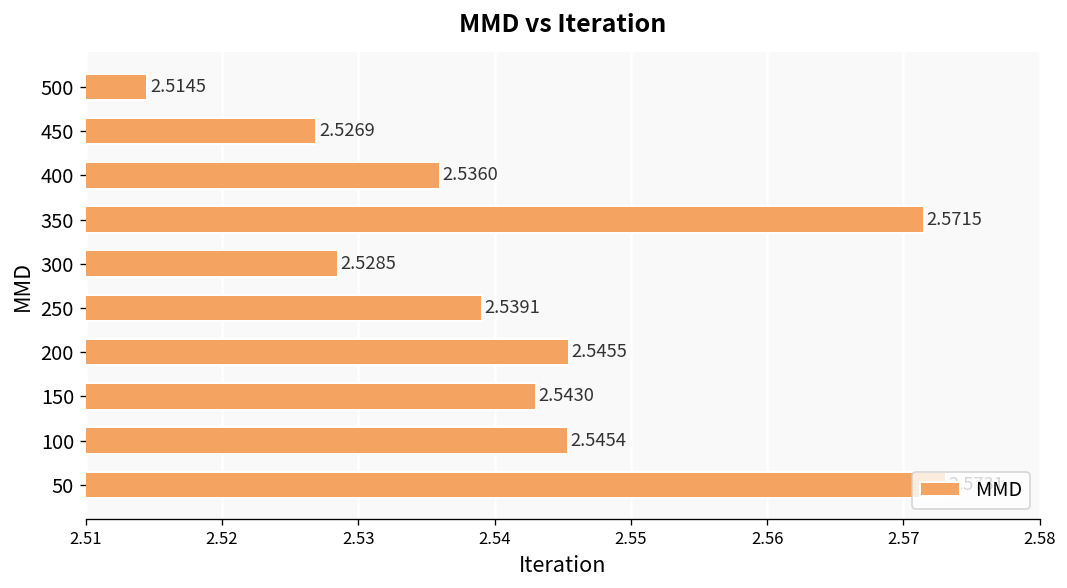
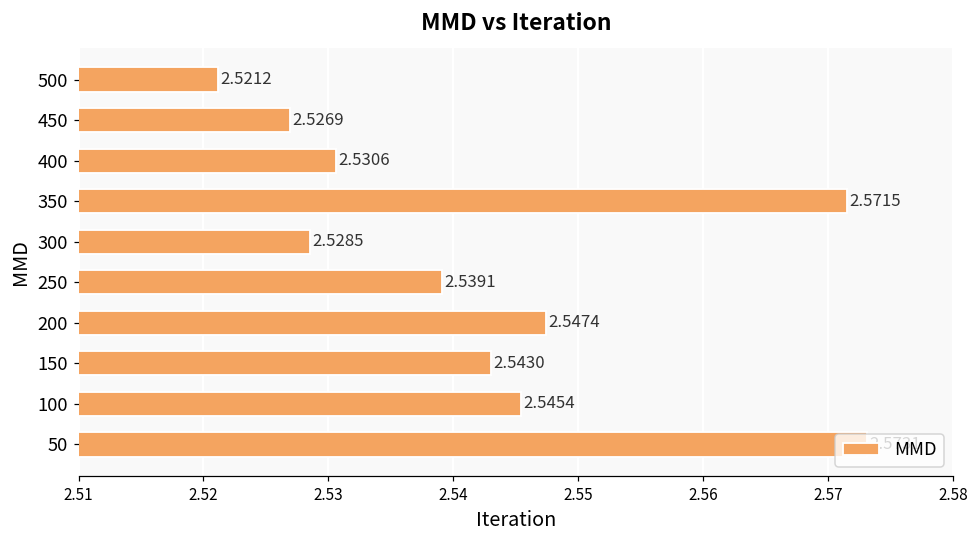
500: 2.5145 -> 2.5212
400: 2.5360 -> 2.5306
200: 2.5455 -> 2.5474
